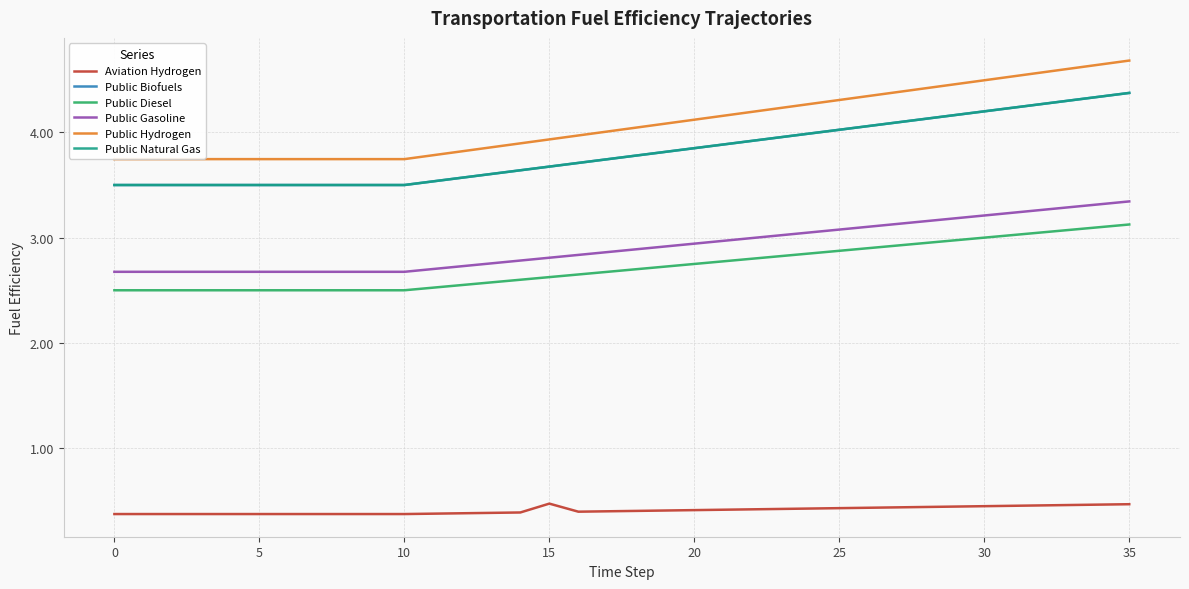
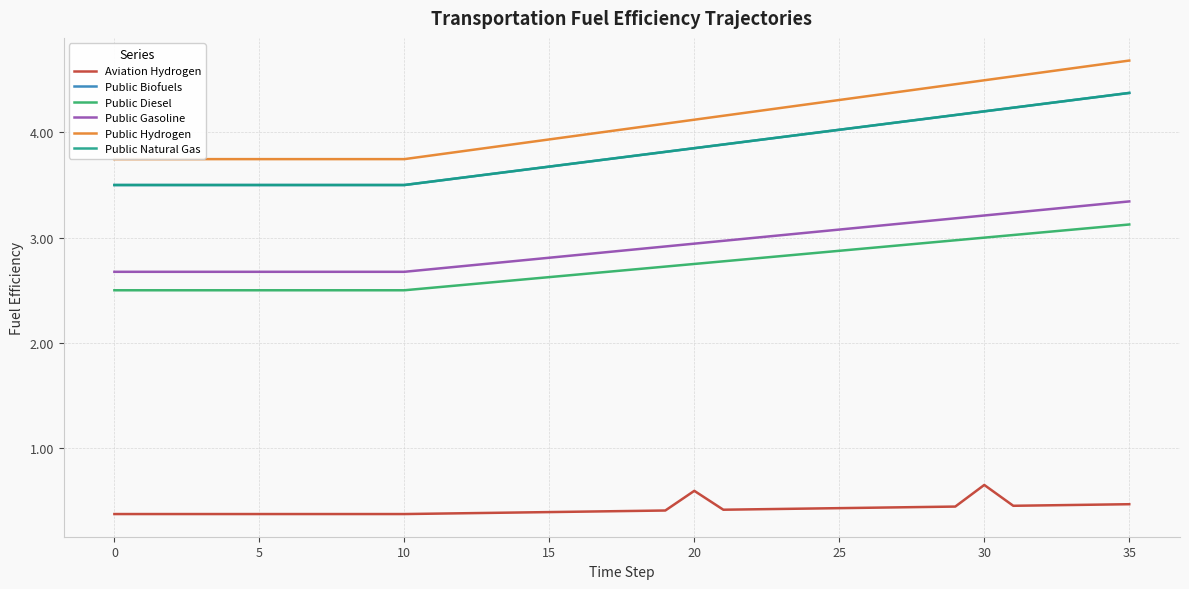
Aviation Hydrogen, 15: 0.47 -> 0.39
Aviation Hydrogen, 20: 0.41 -> 0.59
Aviation Hydrogen, 30: 0.45 -> 0.65
